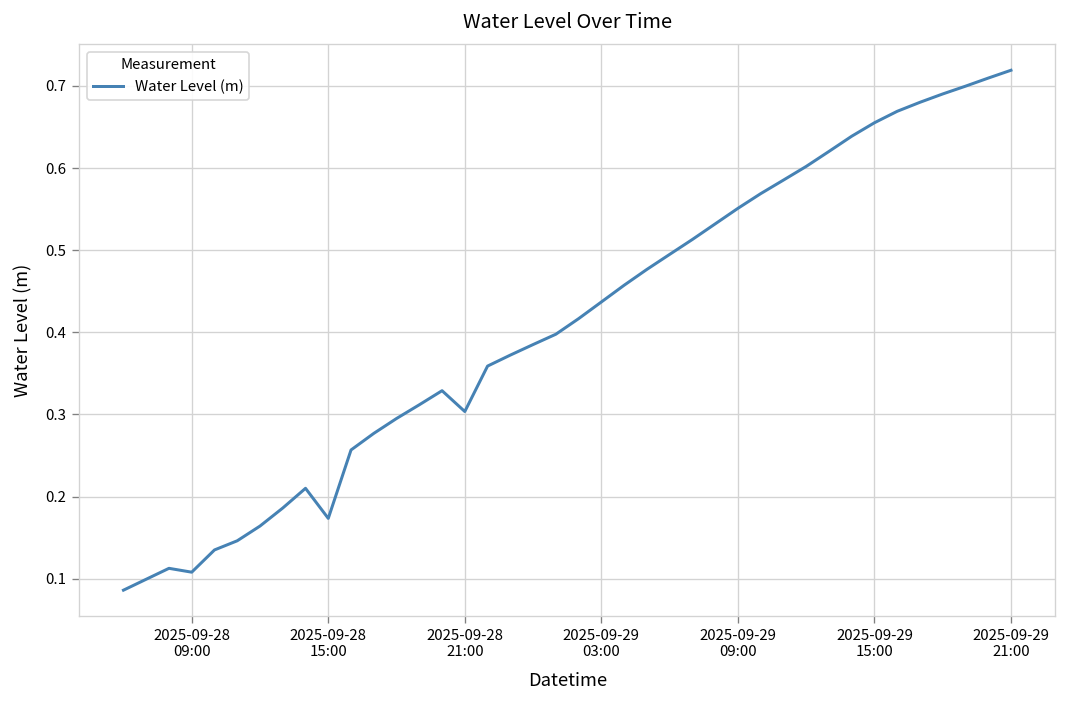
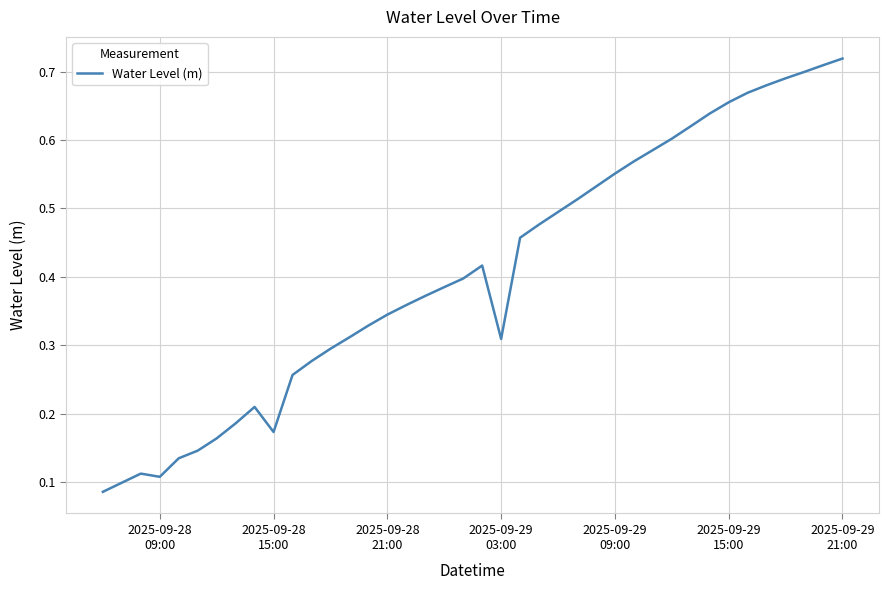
2025-09-28 21:00: 0.30 -> 0.34
2025-09-29 03:00: 0.44 -> 0.31
